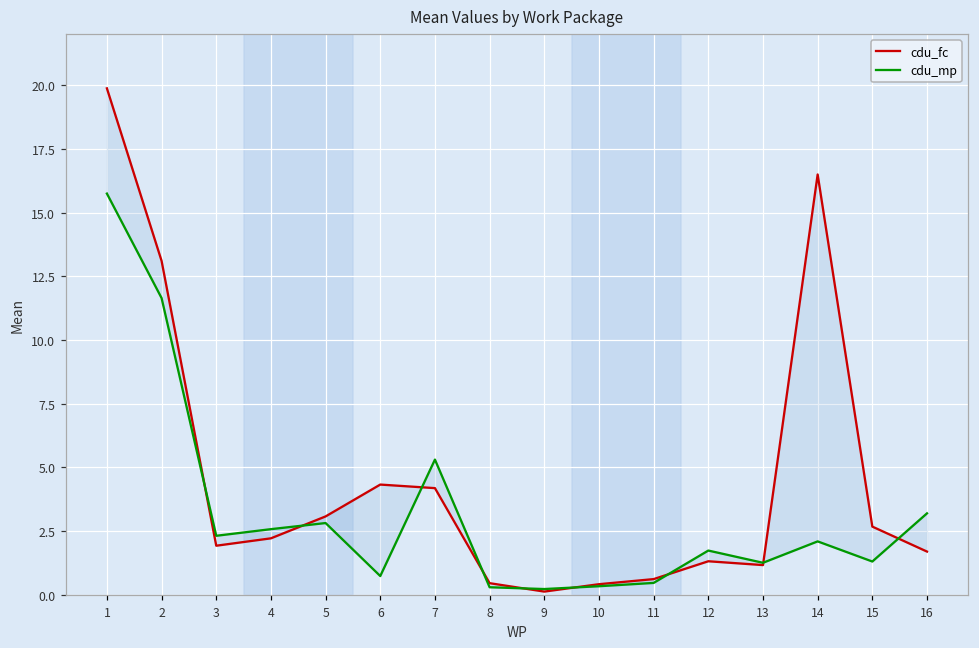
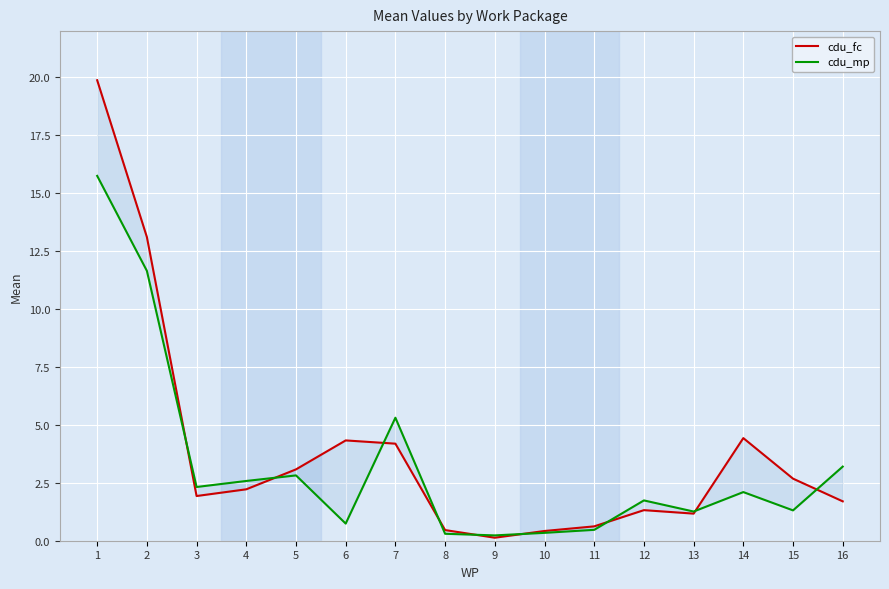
cdu_fc, 14: 16.5 -> 4.4
